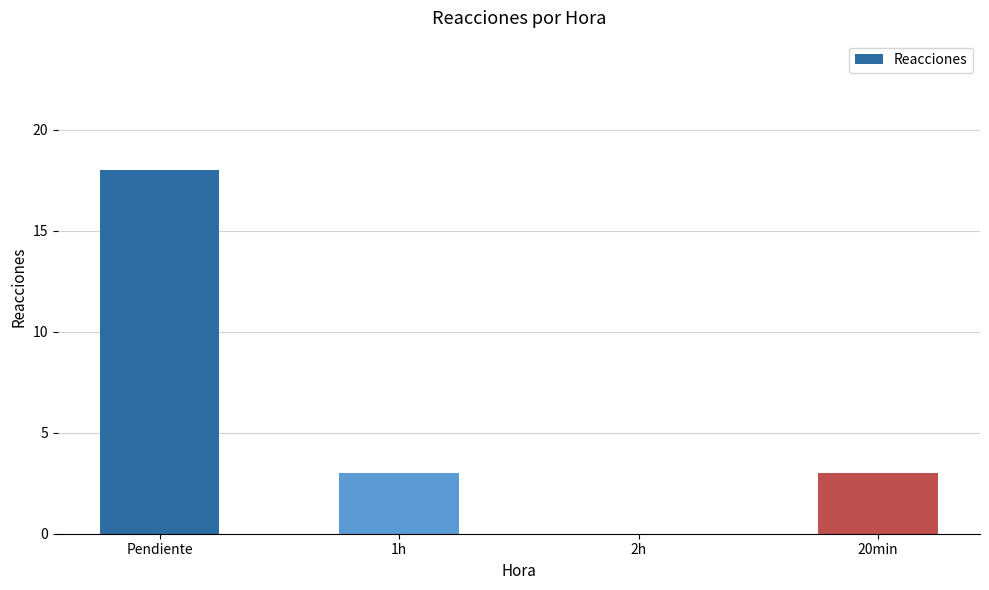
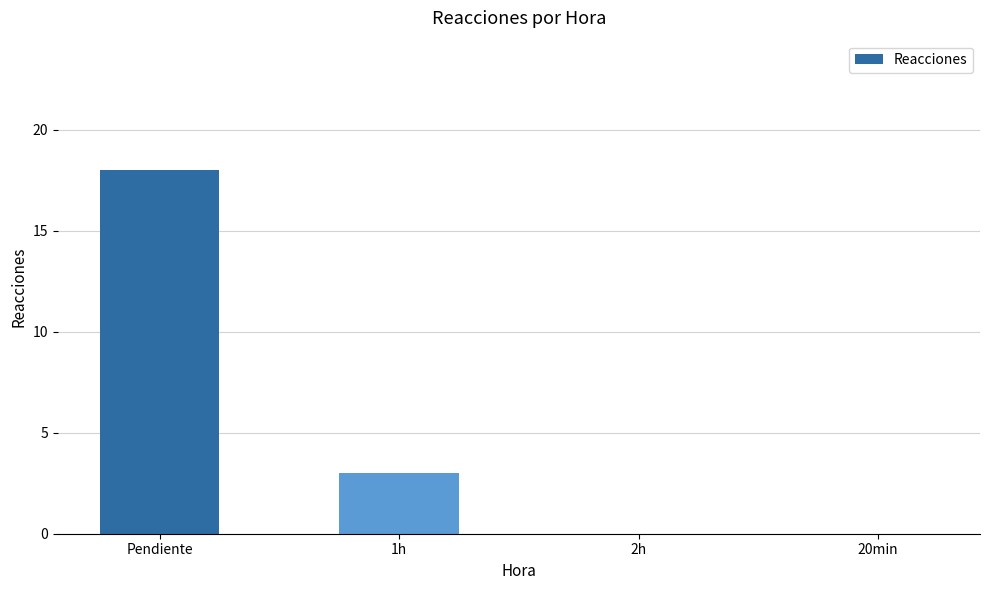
20min: 3 -> 0
